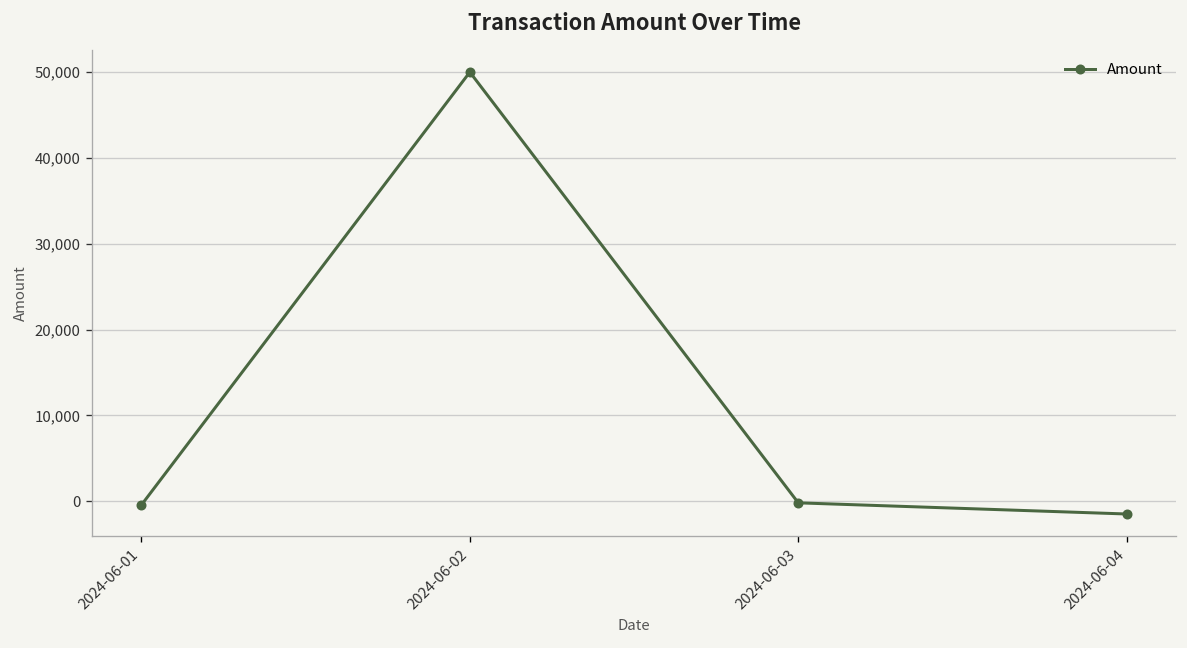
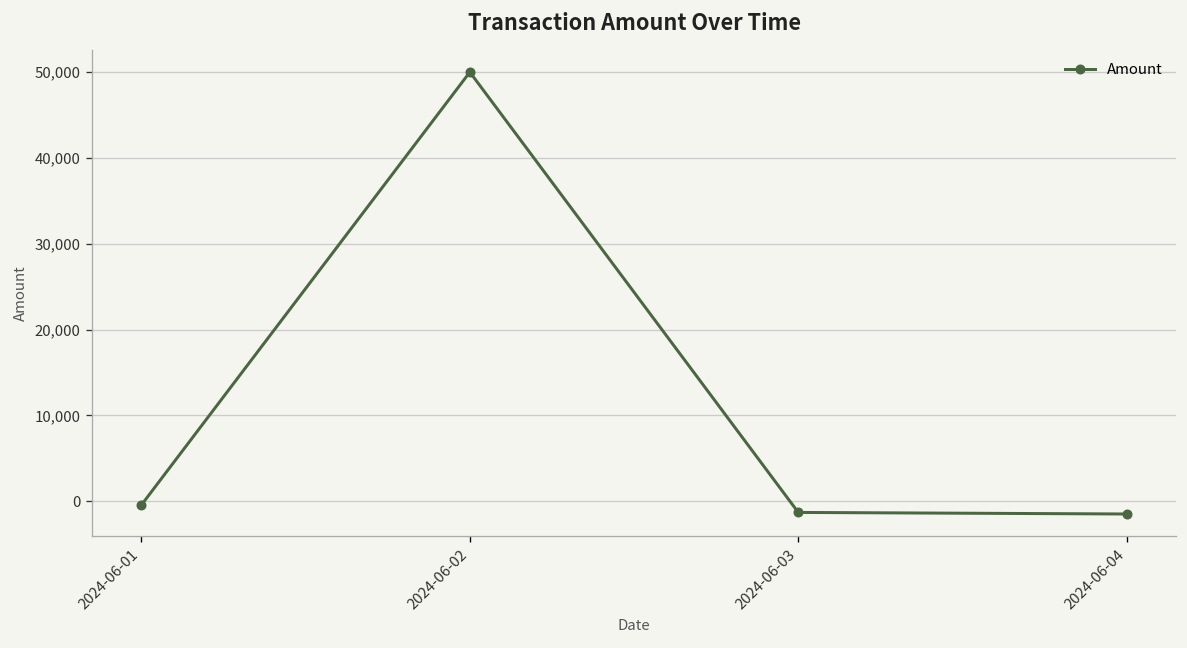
2024-06-03: 0 -> -1,000
